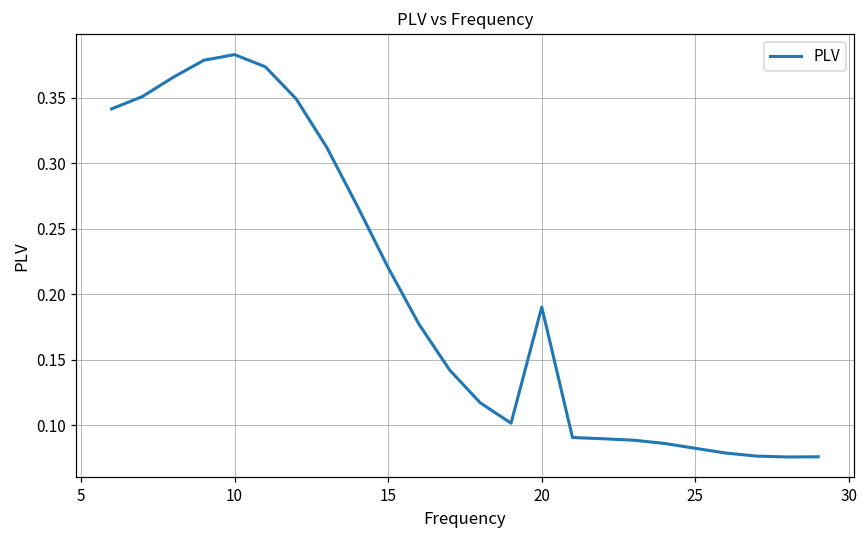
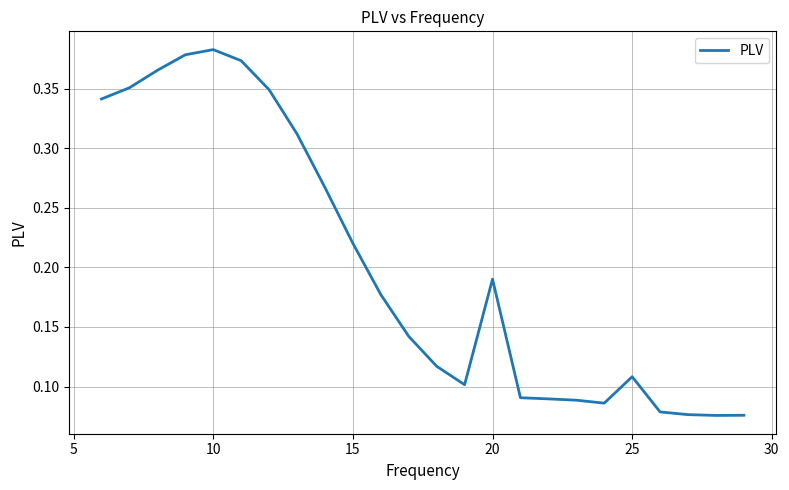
25: 0.082 -> 0.108
